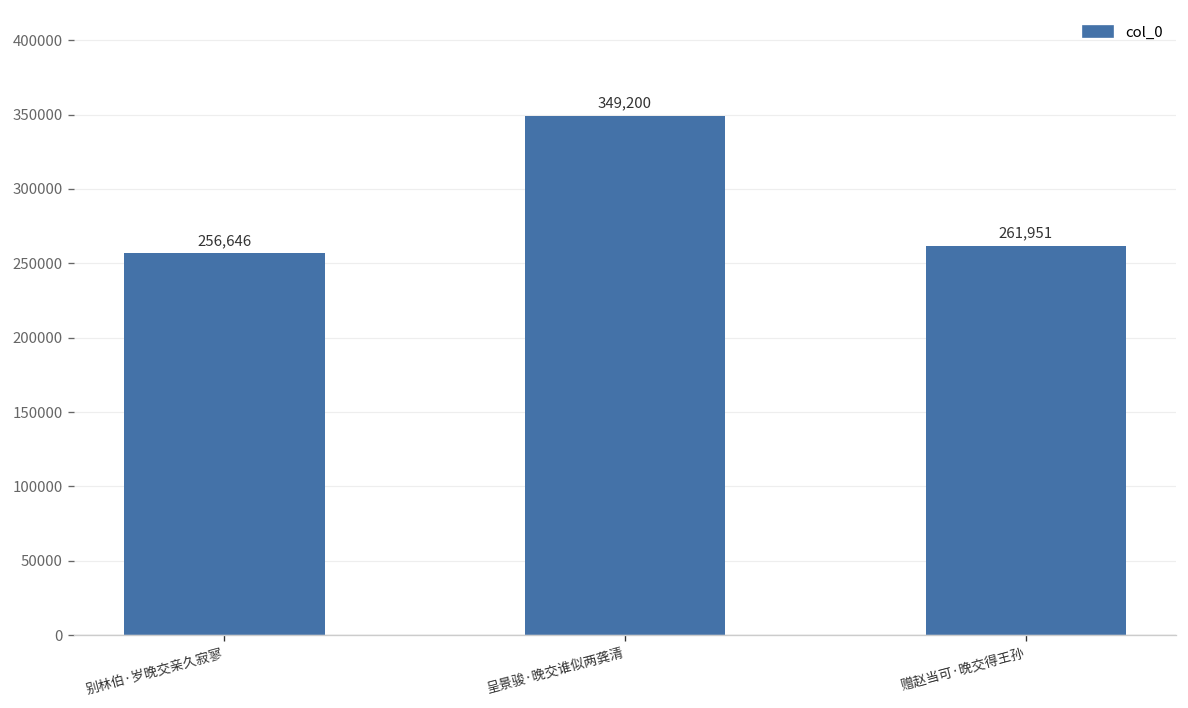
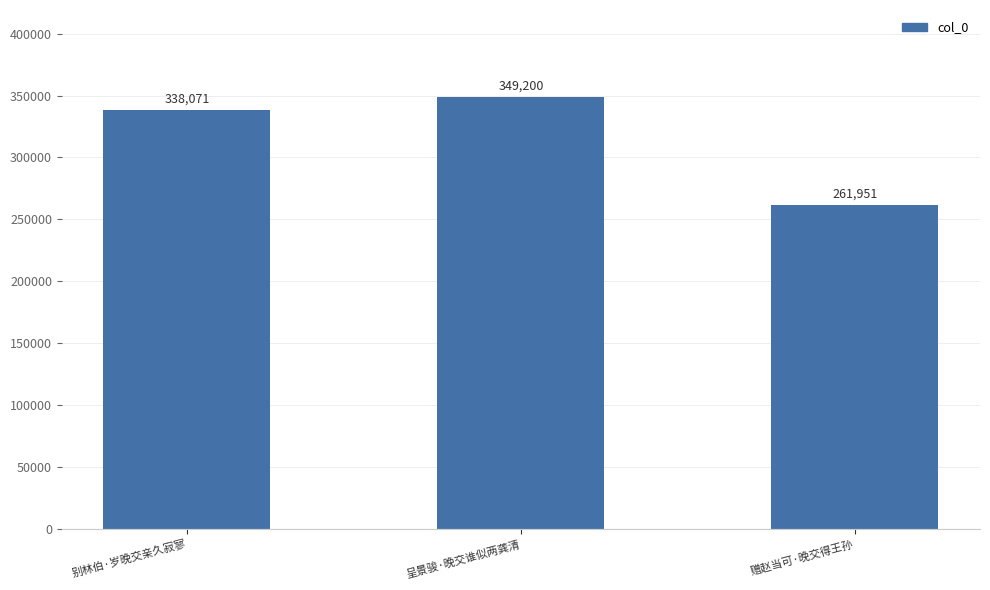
别林伯·岁晚交亲久寂寥: 256,646 -> 338,071
